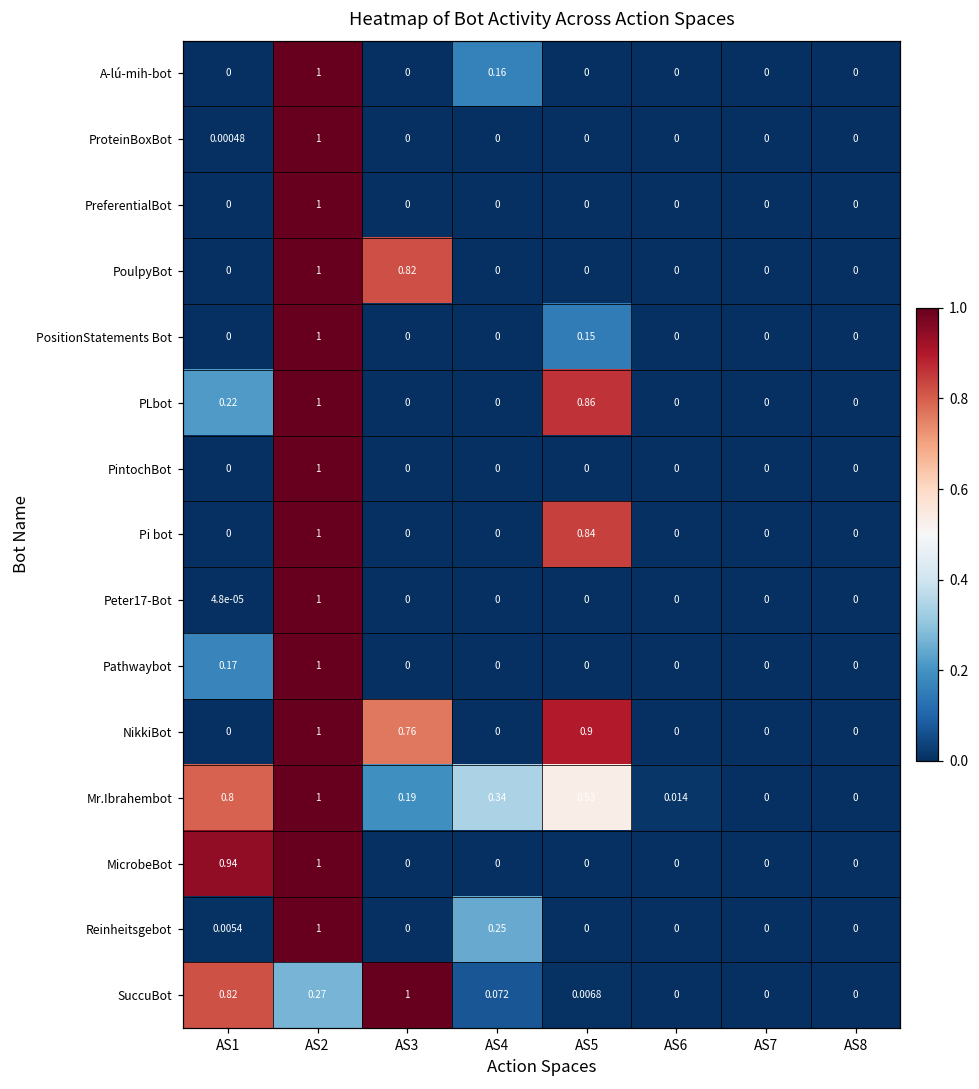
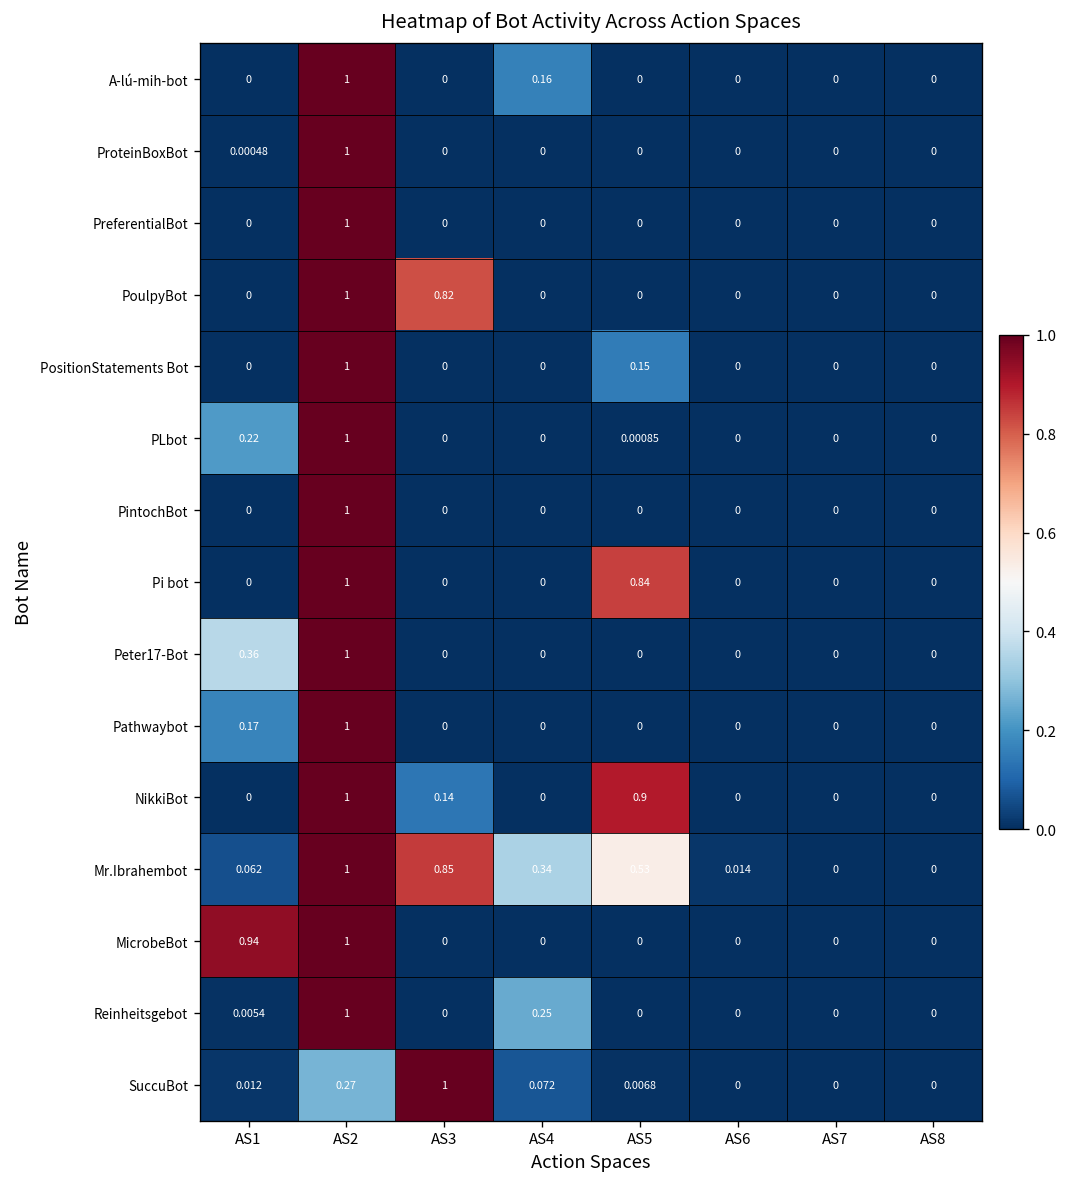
PLbot, AS5: 0.86 -> 0.00085
Peter17-Bot, AS1: 4.8e-05 -> 0.36
NikkiBot, AS3: 0.76 -> 0.14
Mr.Ibrahembot, AS1: 0.8 -> 0.062
Mr.Ibrahembot, AS3: 0.19 -> 0.85
SuccuBot, AS1: 0.82 -> 0.012
